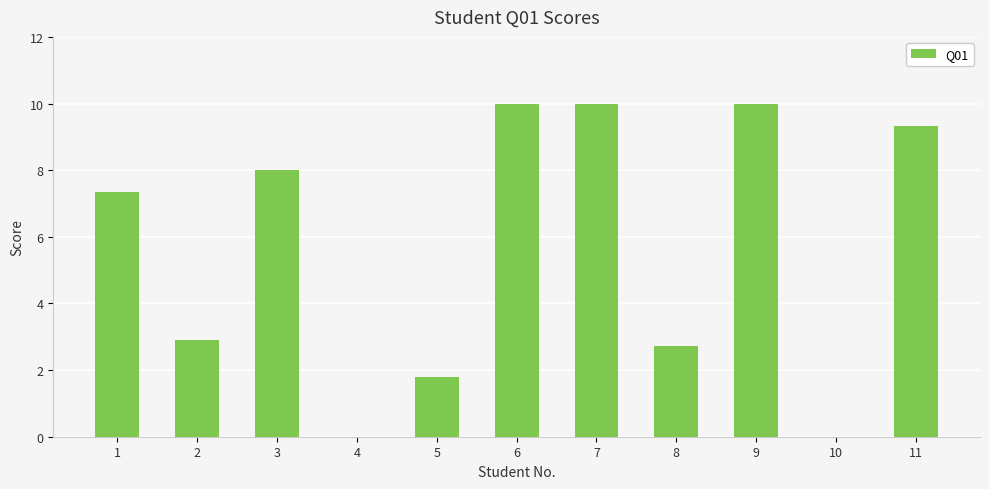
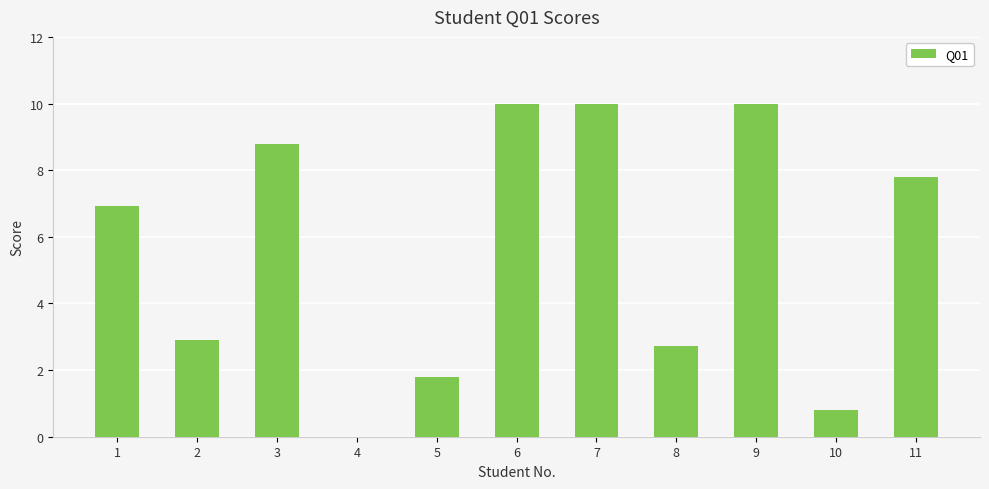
1: 7.3 -> 6.9
3: 8.0 -> 8.8
10: 0.0 -> 0.8
11: 9.3 -> 7.8
